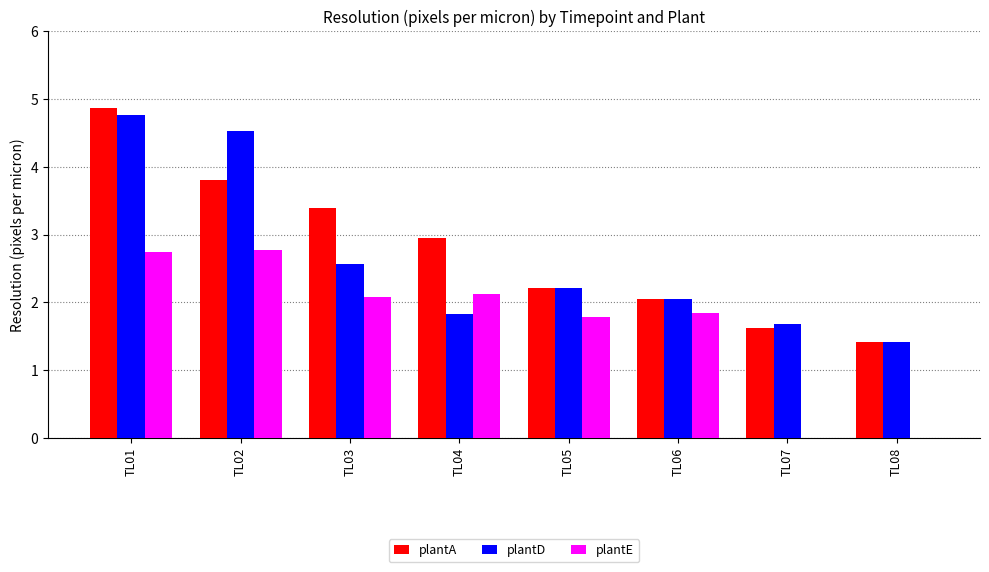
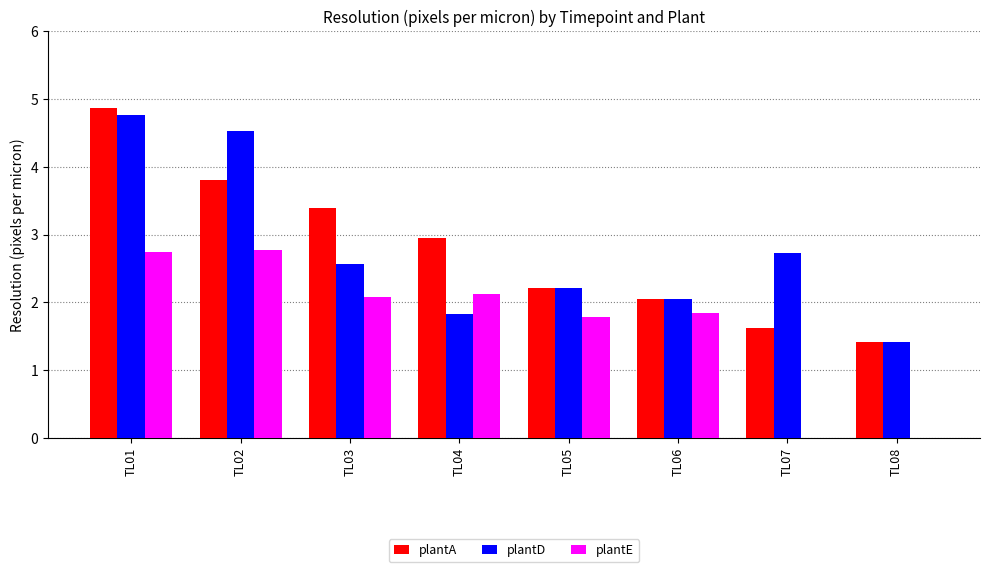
plantD, TL07: 1.7 -> 2.7
